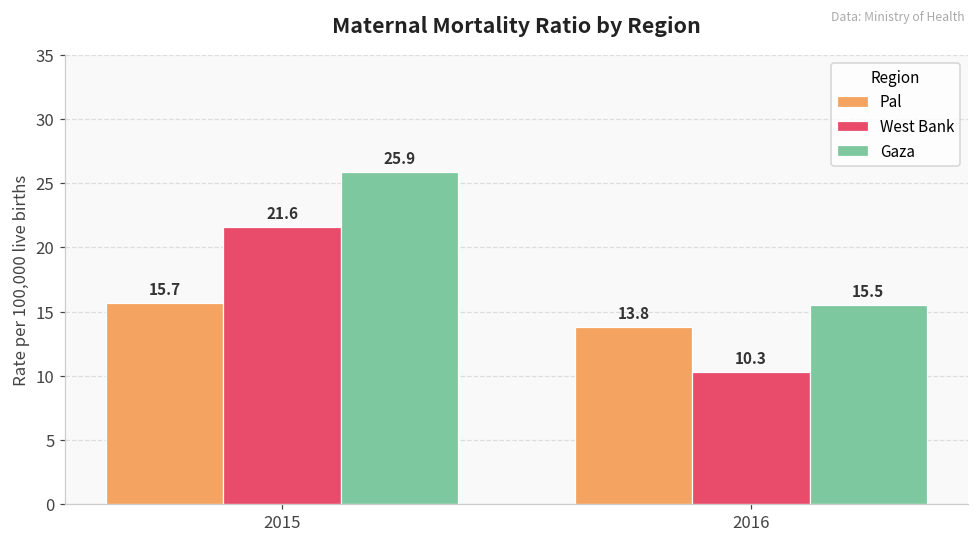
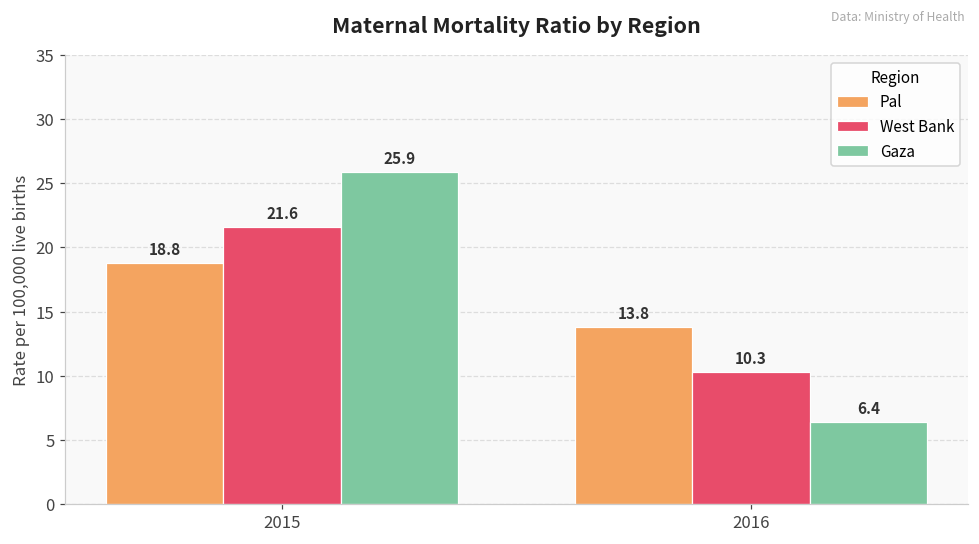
Pal, 2015: 15.7 -> 18.8
Gaza, 2016: 15.5 -> 6.4
